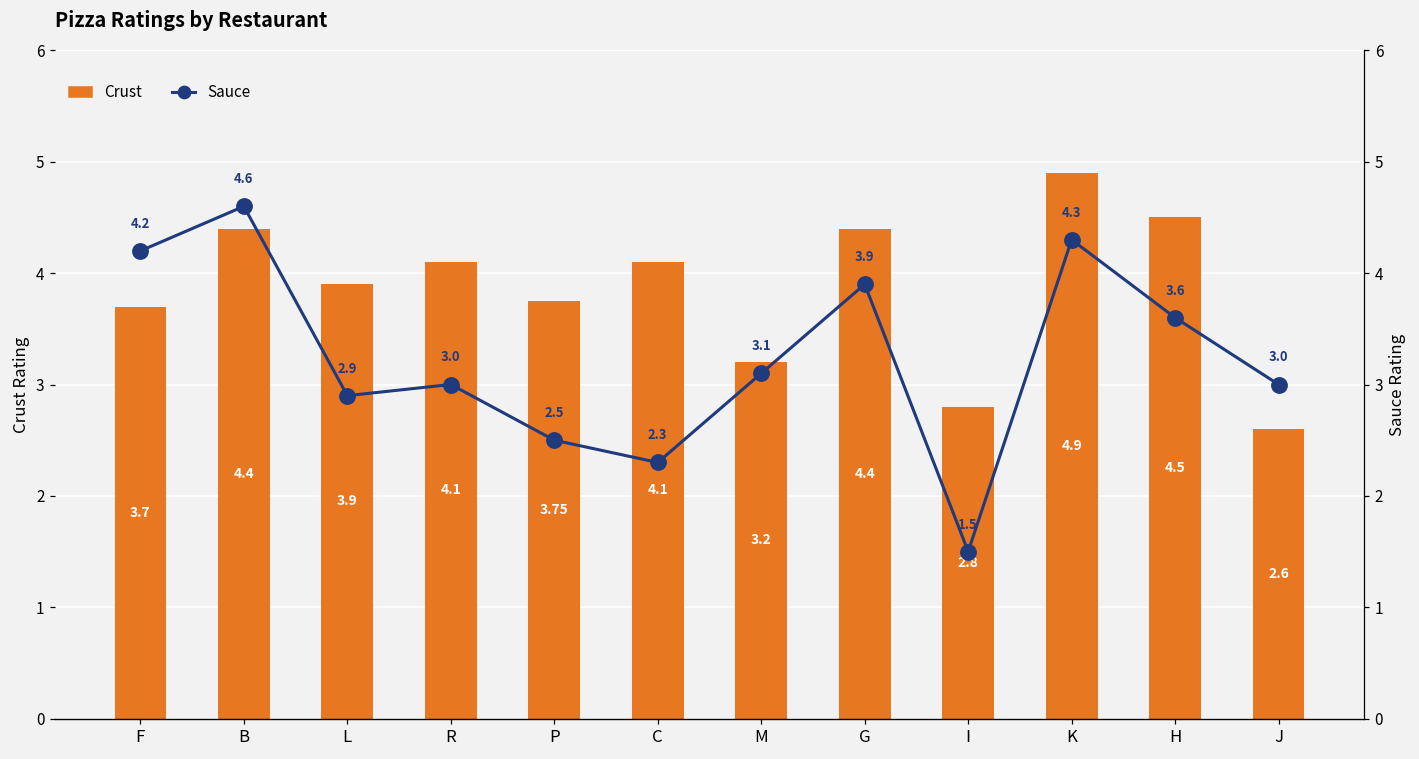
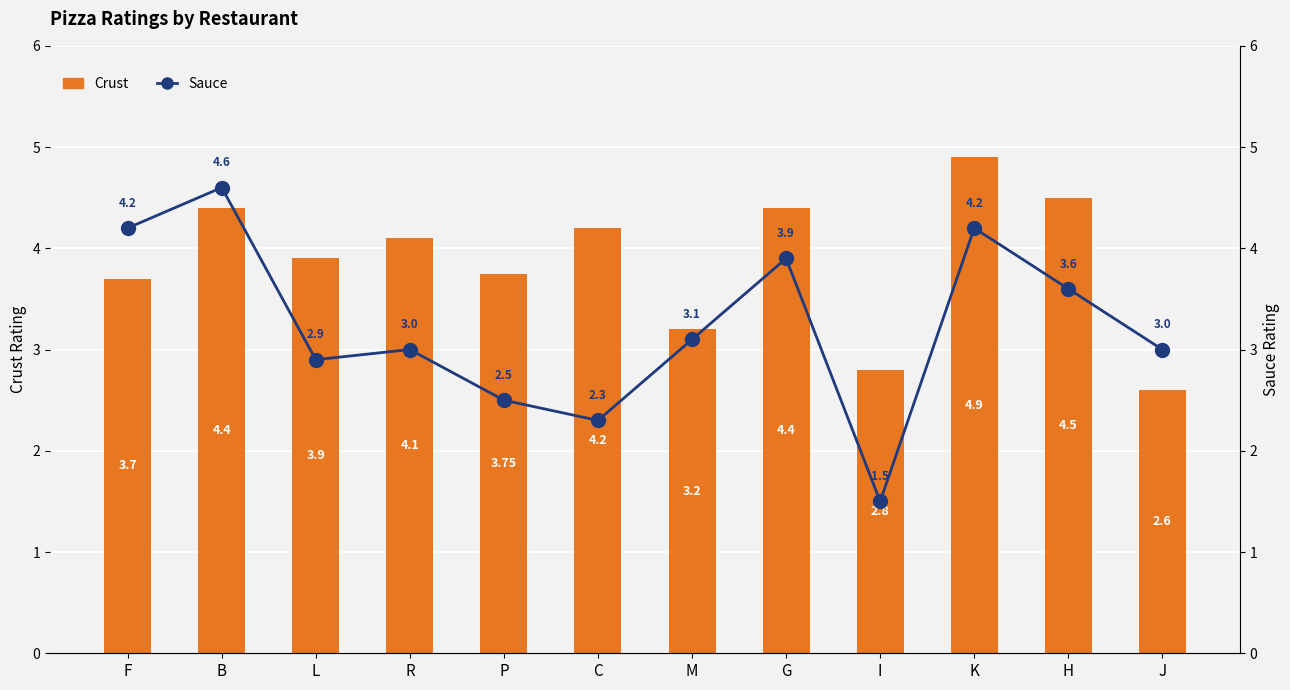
Crust, C: 4.1 -> 4.2
Sauce, K: 4.3 -> 4.2
